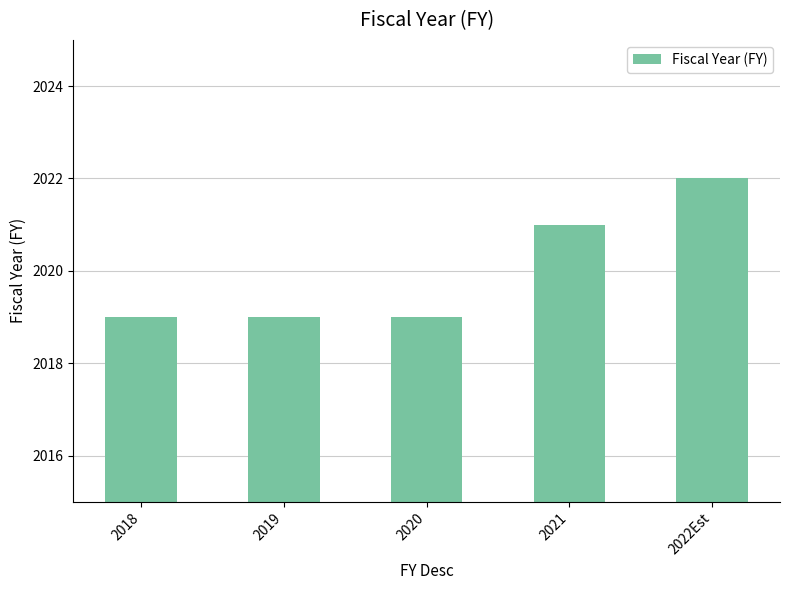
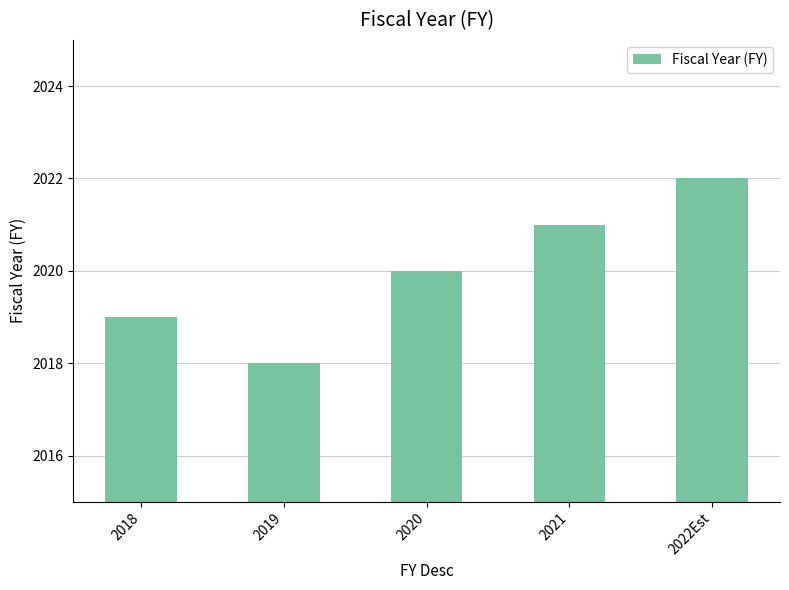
2019: 2019 -> 2018
2020: 2019 -> 2020
